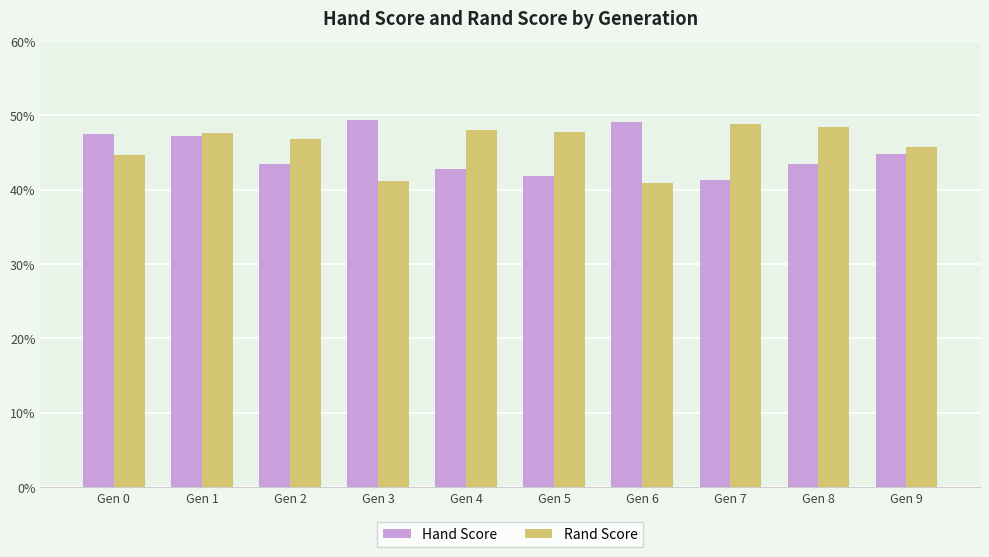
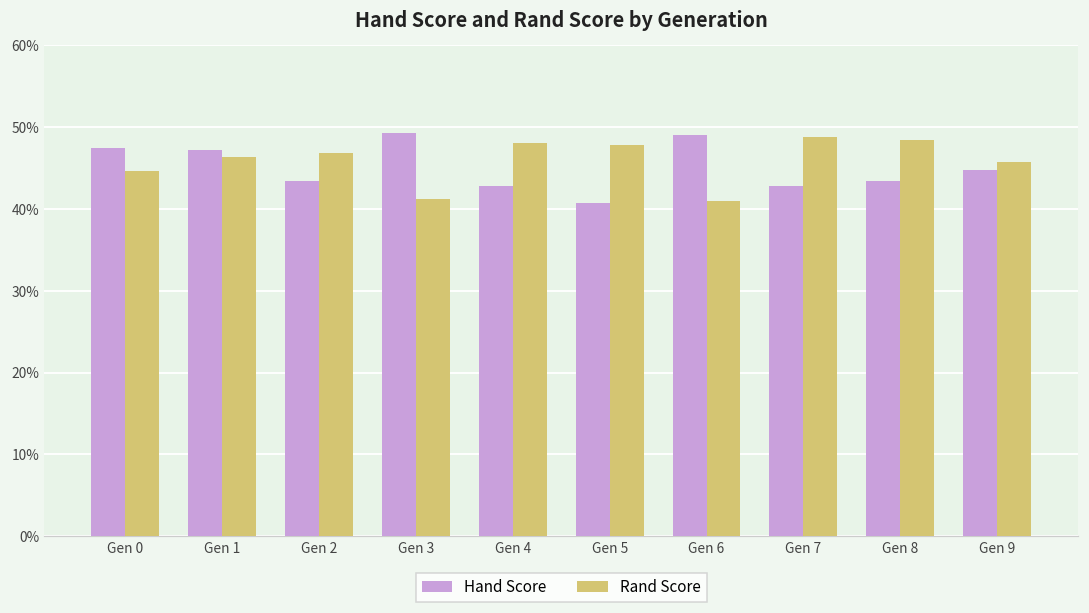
Rand Score, Gen 1: 48% -> 46%
Hand Score, Gen 5: 42% -> 41%
Hand Score, Gen 7: 41% -> 43%
